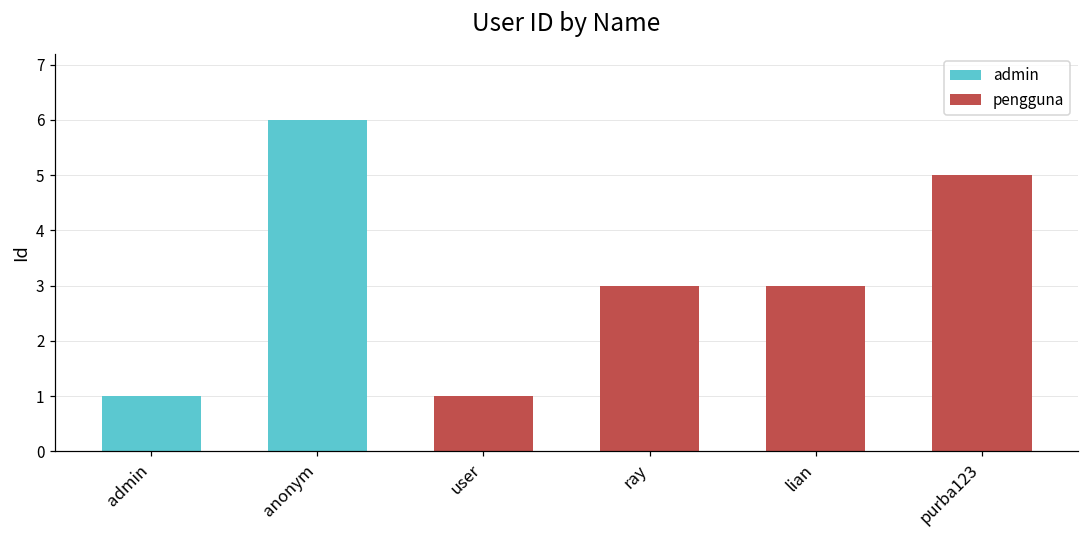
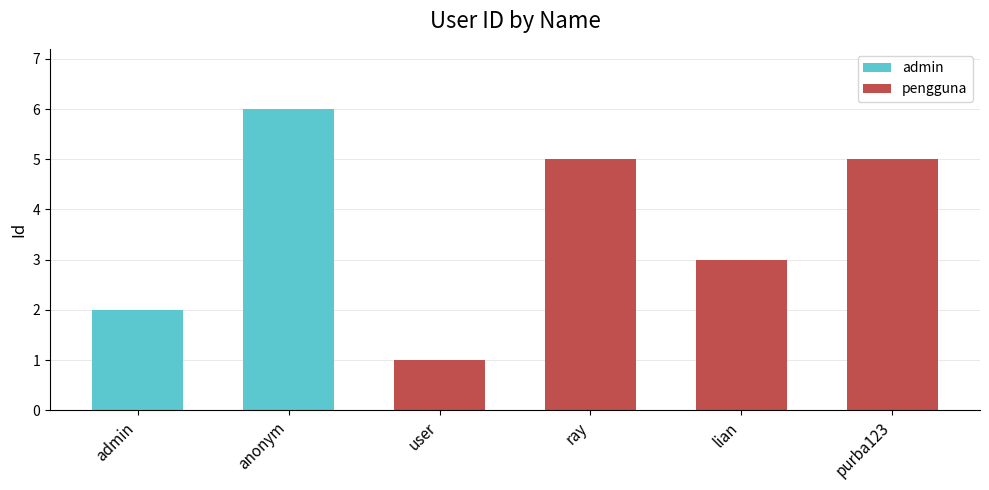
admin: 1 -> 2
ray: 3 -> 5
